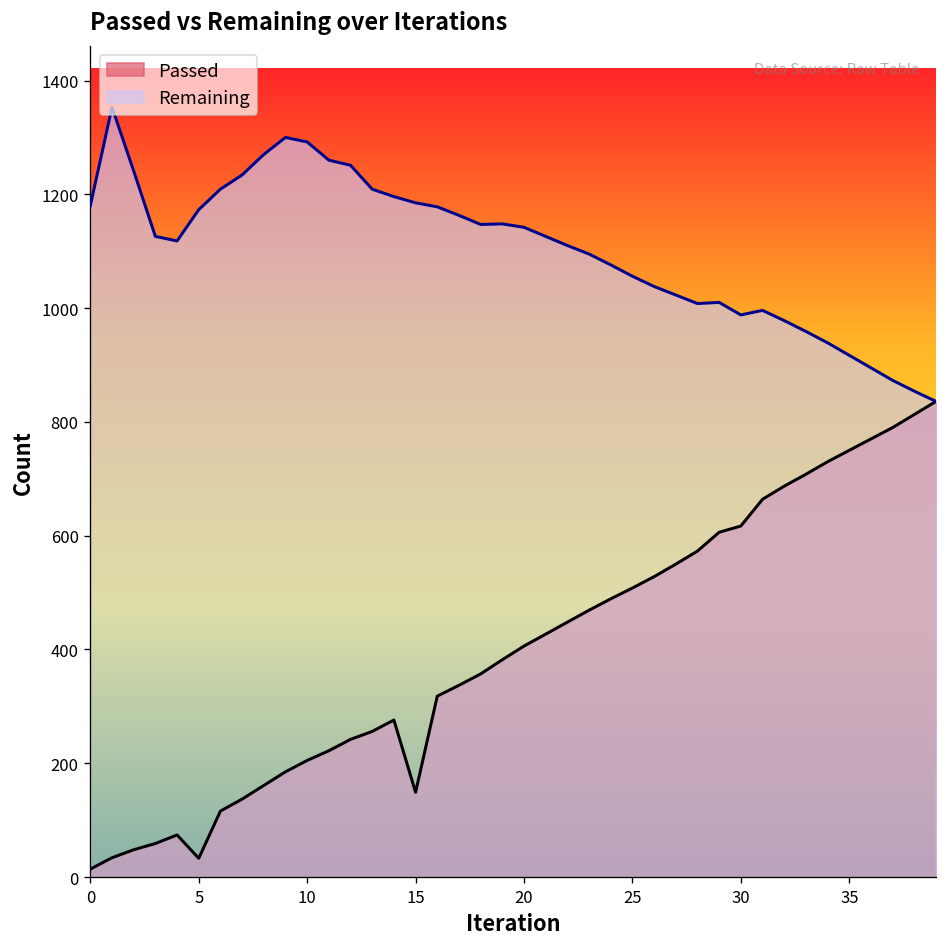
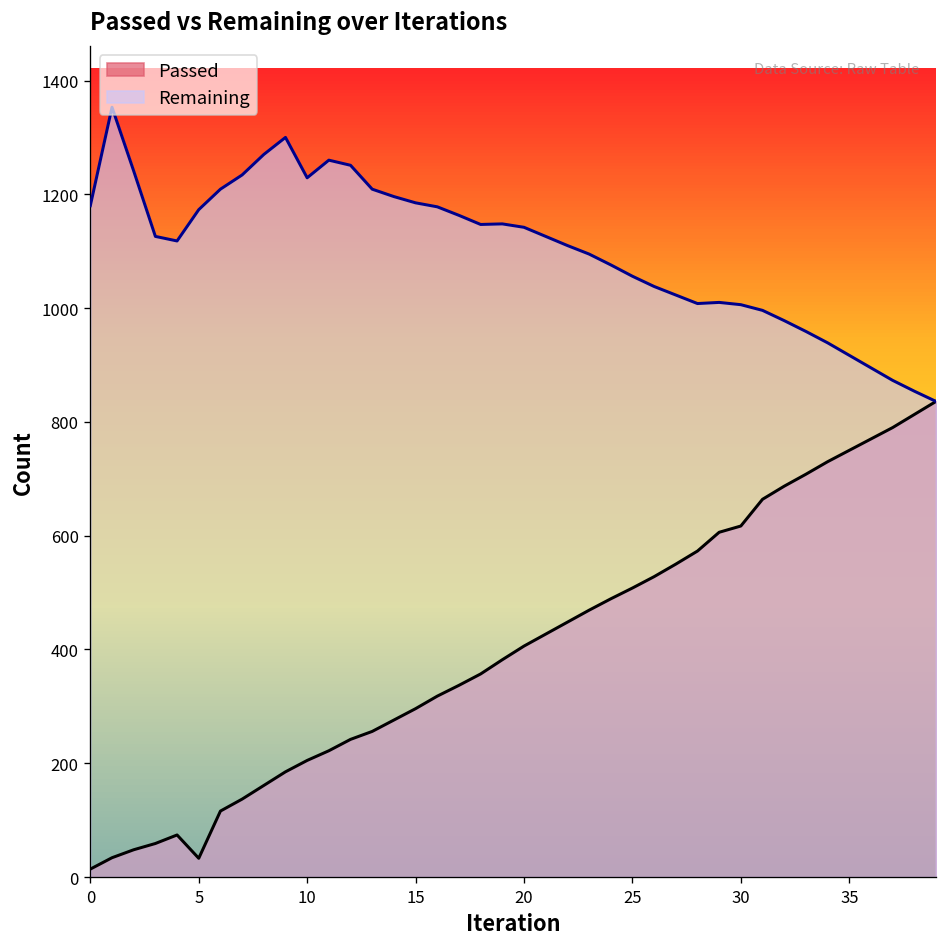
Remaining, 10: 1290 -> 1230
Passed, 15: 150 -> 300
Remaining, 30: 990 -> 1010
